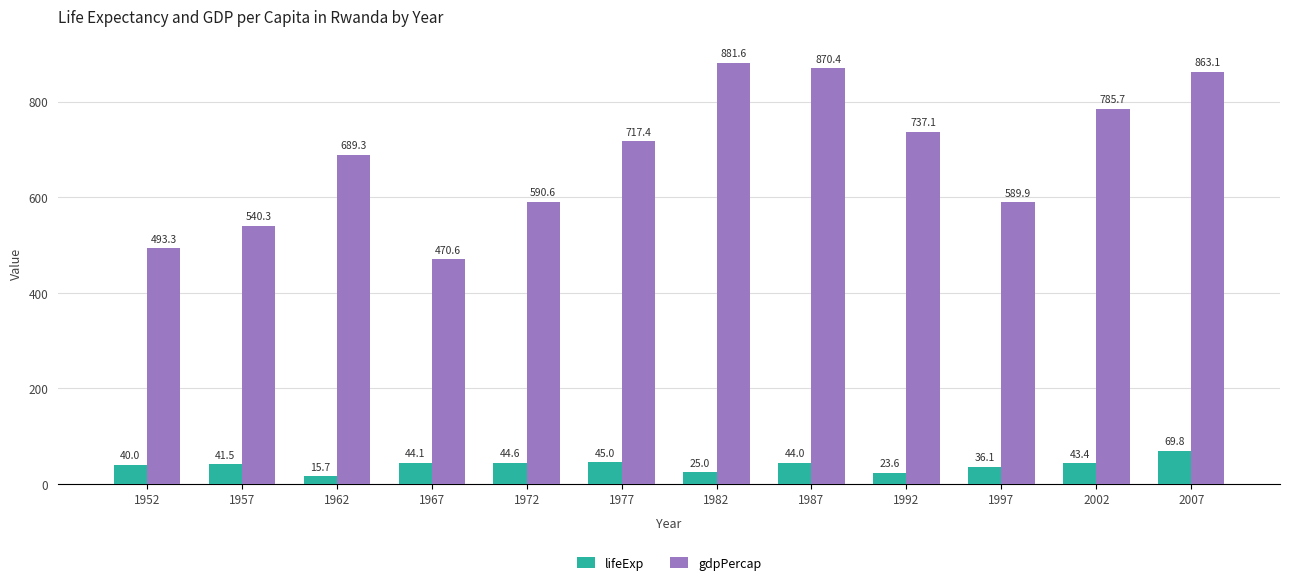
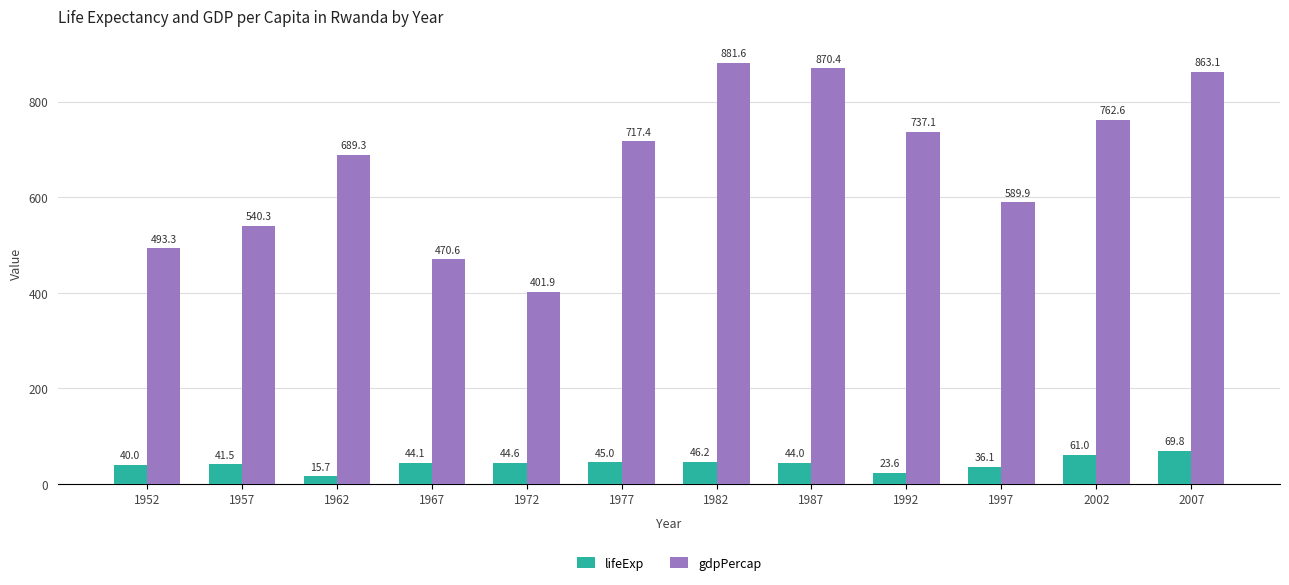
gdpPercap, 1972: 590.6 -> 401.9
lifeExp, 1982: 25.0 -> 46.2
lifeExp, 2002: 43.4 -> 61.0
gdpPercap, 2002: 785.7 -> 762.6
